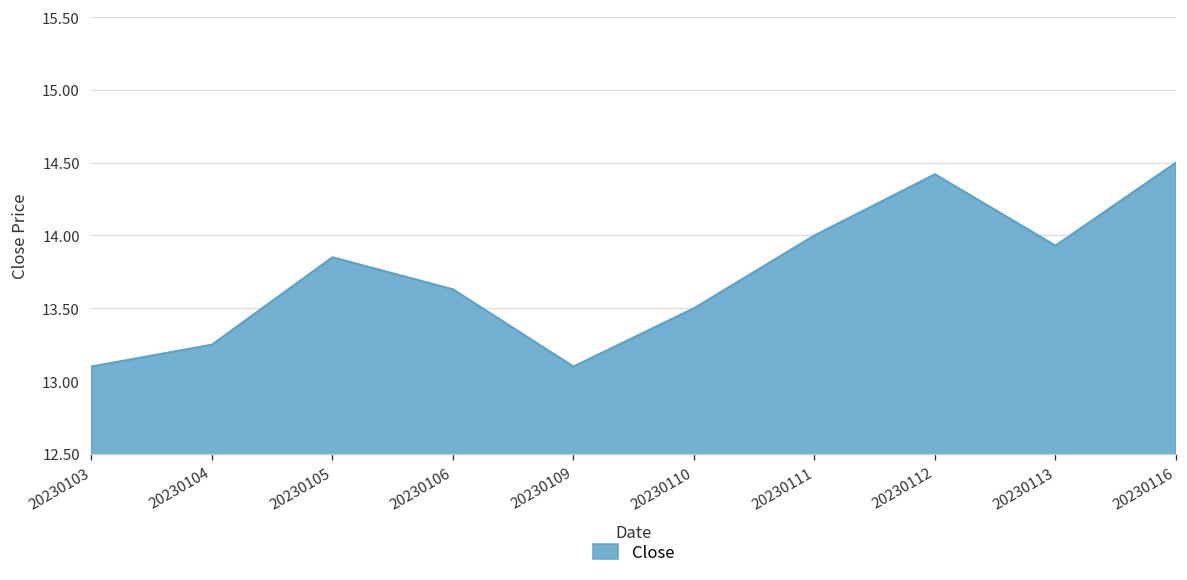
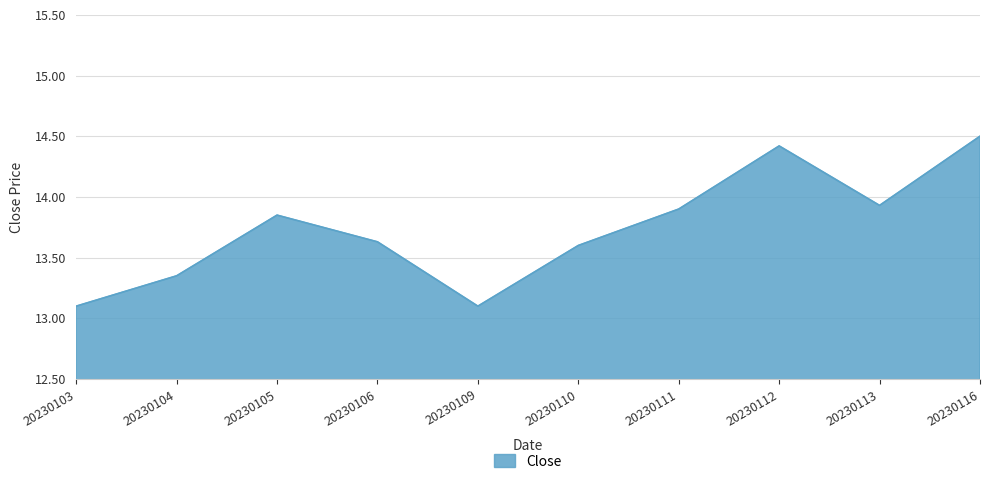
20230104: 13.25 -> 13.35
20230110: 13.5 -> 13.6
20230111: 14.0 -> 13.9
